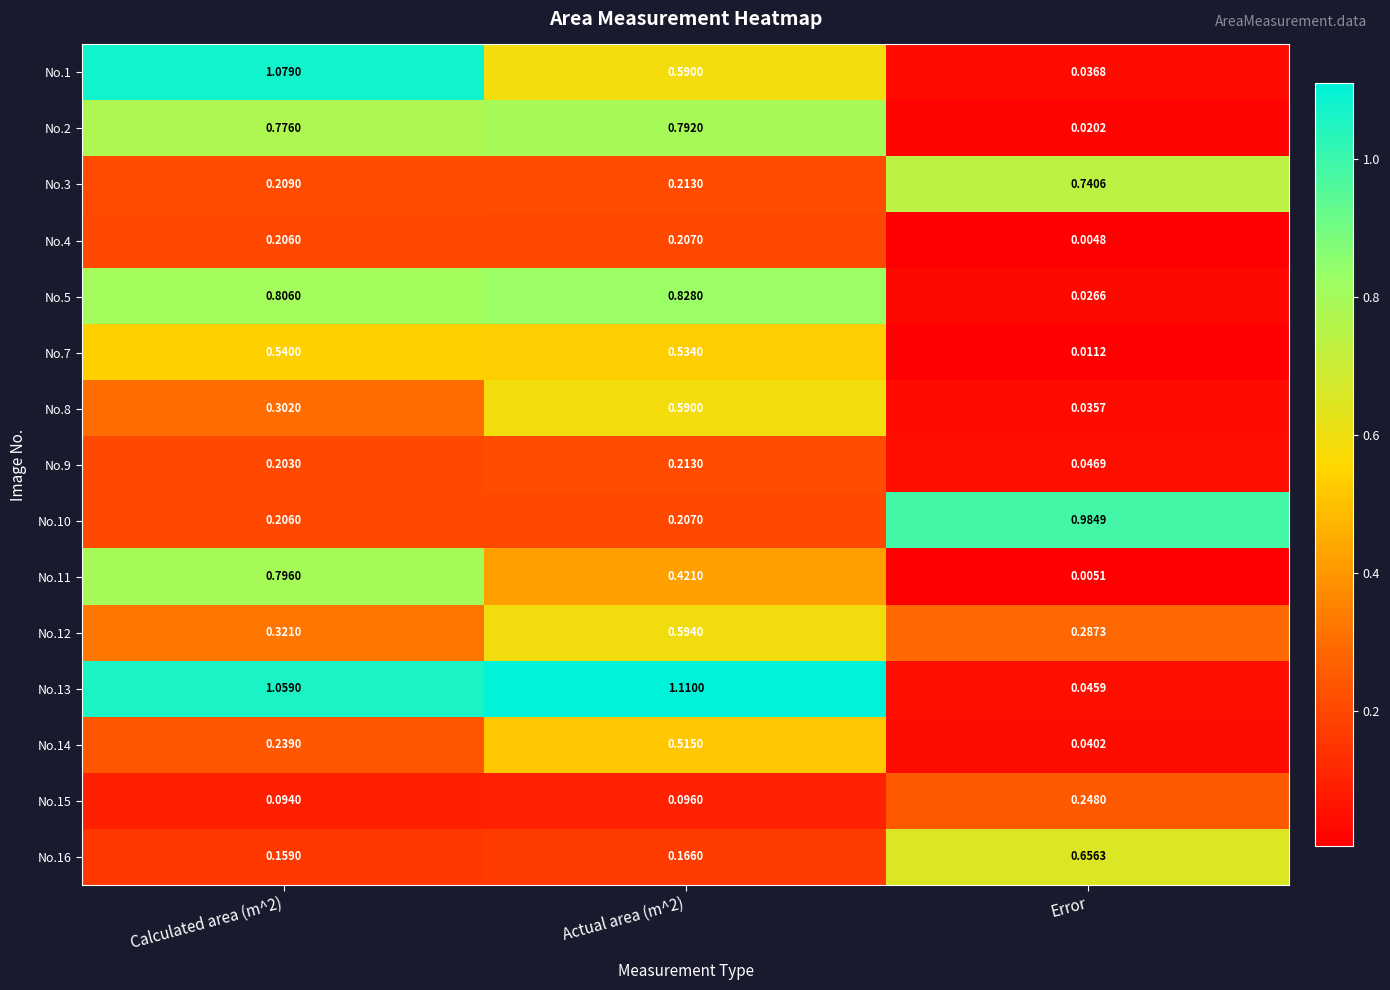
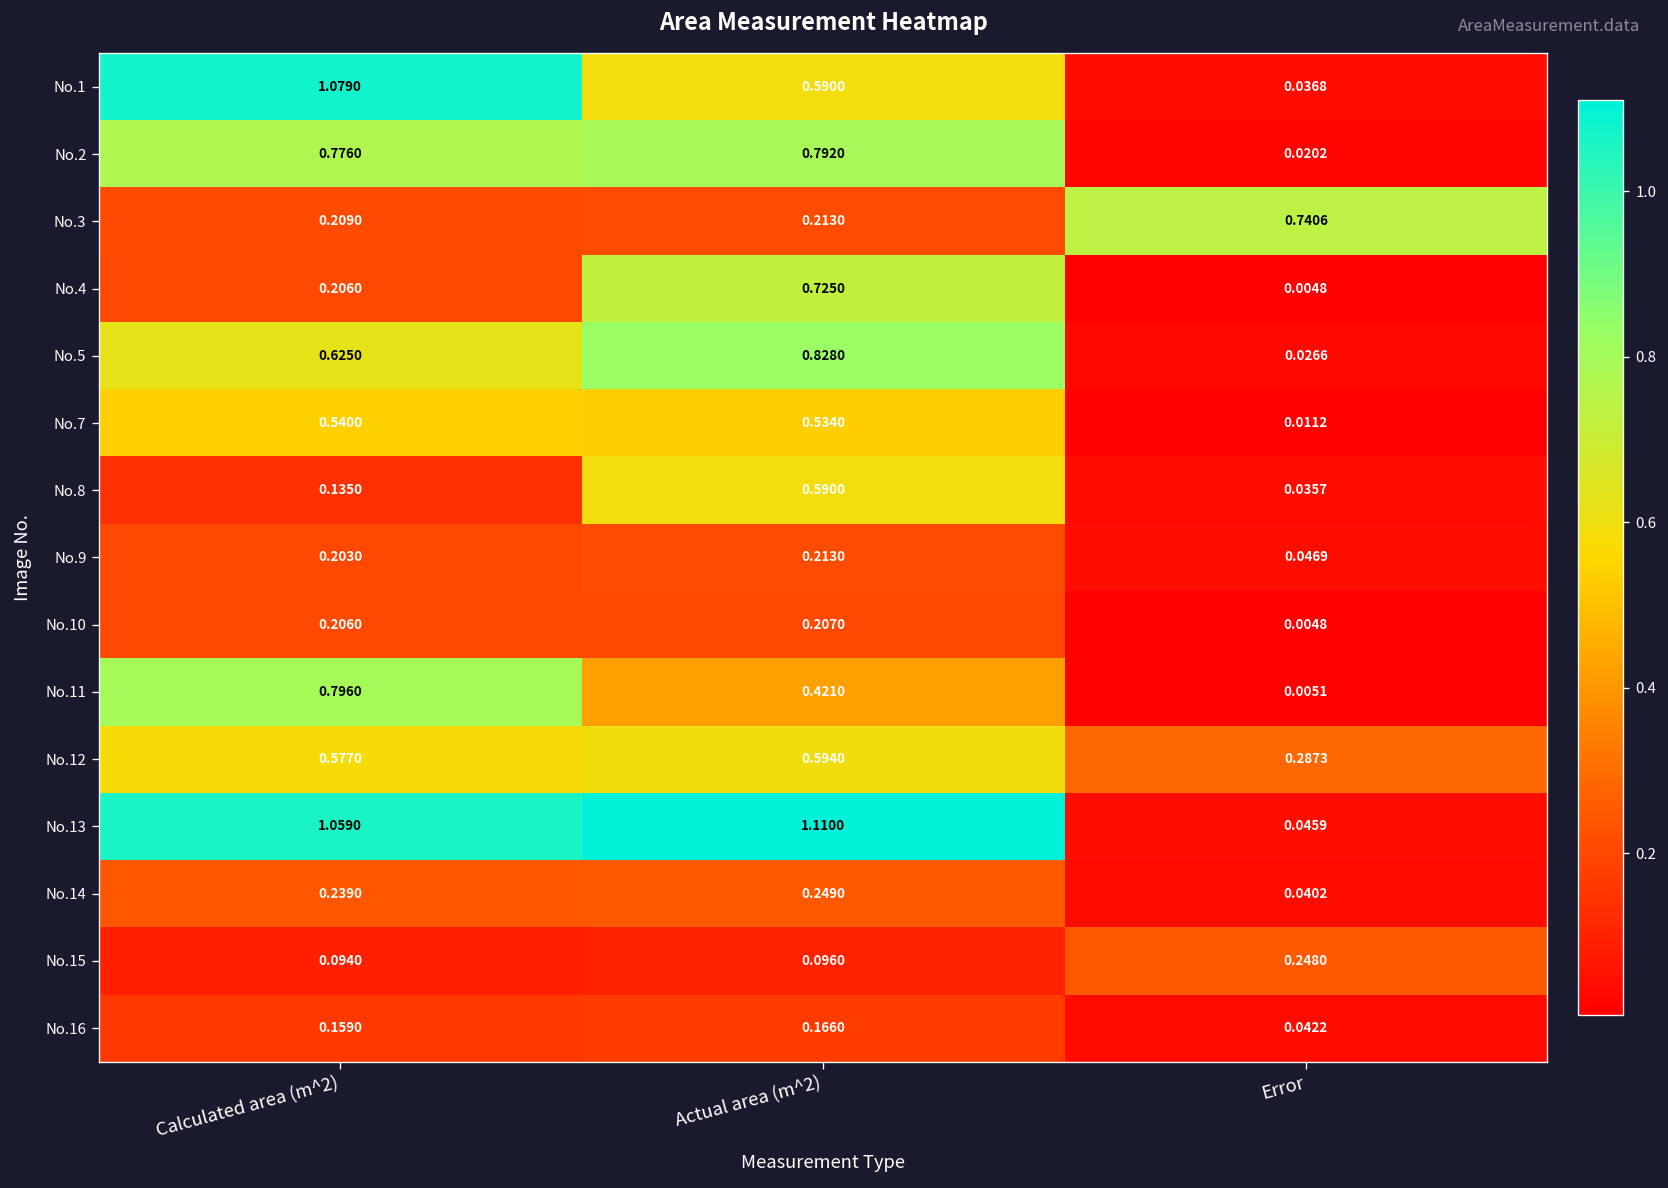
No.4, Actual area (m^2): 0.2070 -> 0.7250
No.5, Calculated area (m^2): 0.8060 -> 0.6250
No.8, Calculated area (m^2): 0.3020 -> 0.1350
No.10, Error: 0.9849 -> 0.0048
No.12, Calculated area (m^2): 0.3210 -> 0.5770
No.14, Actual area (m^2): 0.5150 -> 0.2490
No.16, Error: 0.6563 -> 0.0422
